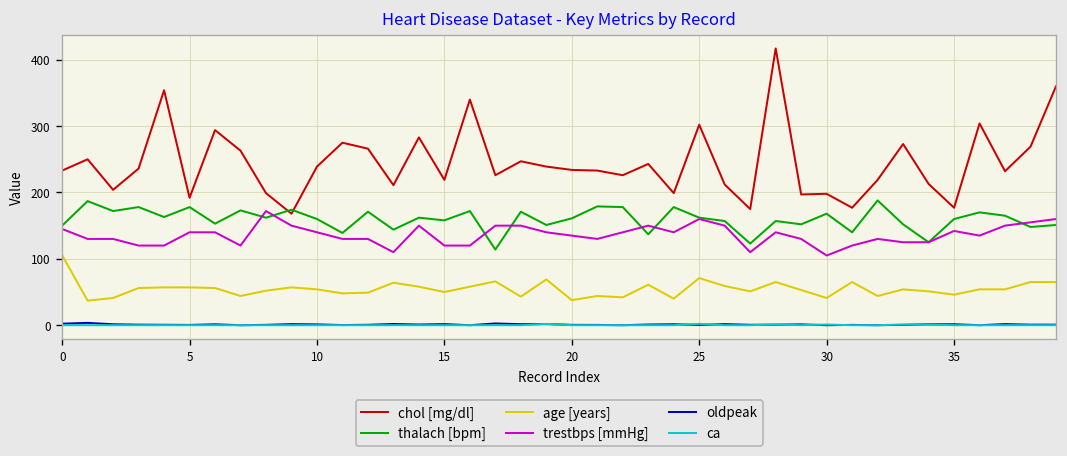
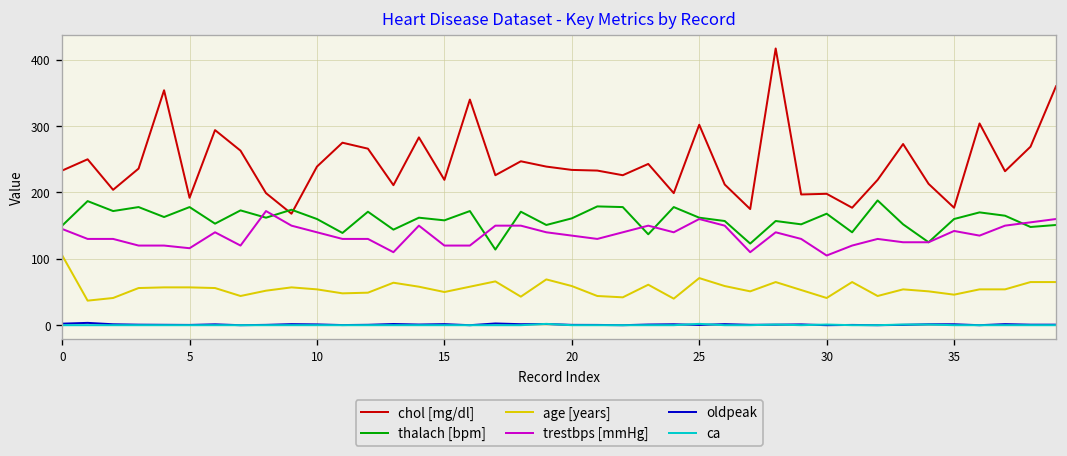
trestbps [mmHg], 5: 140 -> 120
age [years], 20: 40 -> 60
